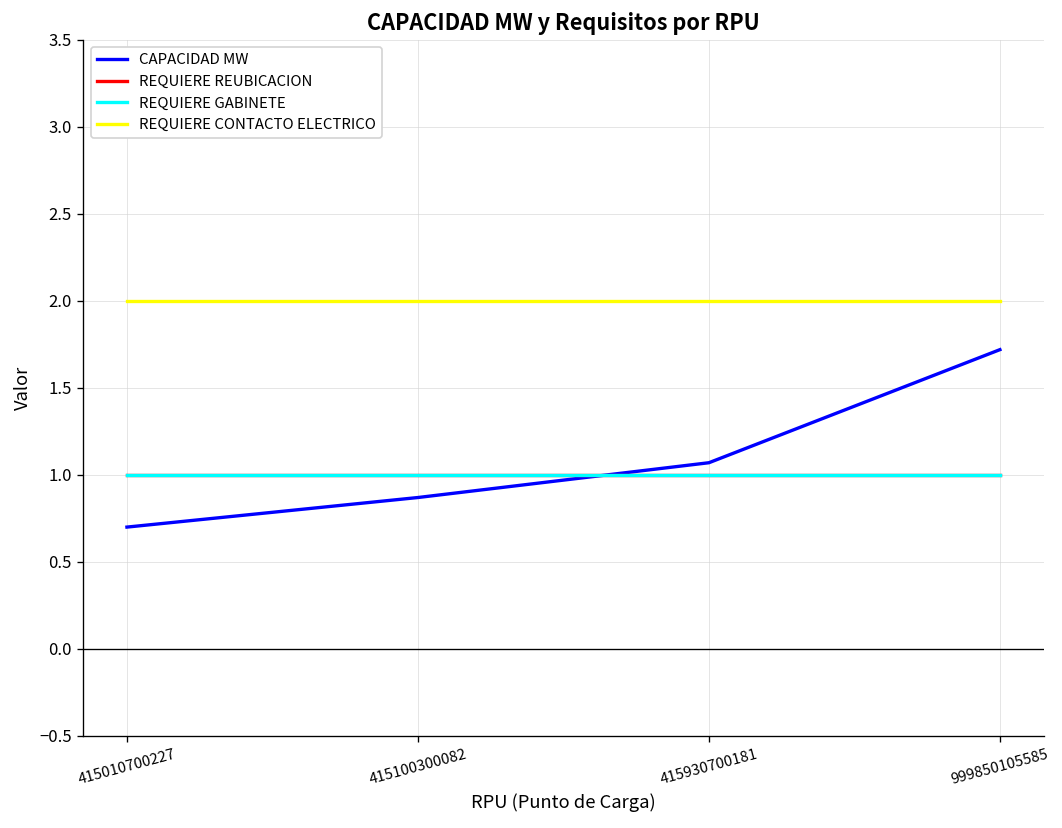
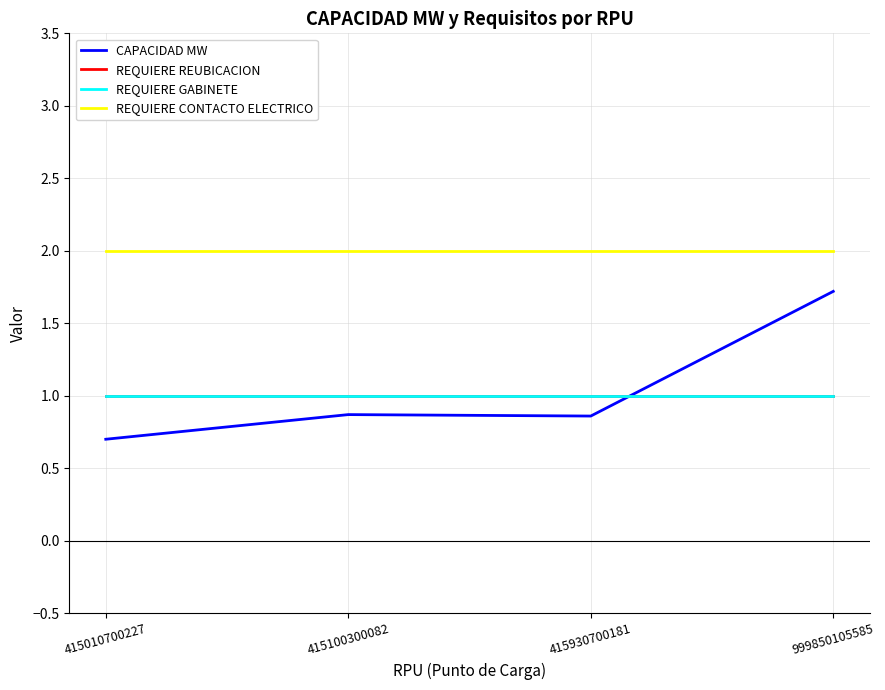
CAPACIDAD MW, 415930700181: 1.07 -> 0.86
